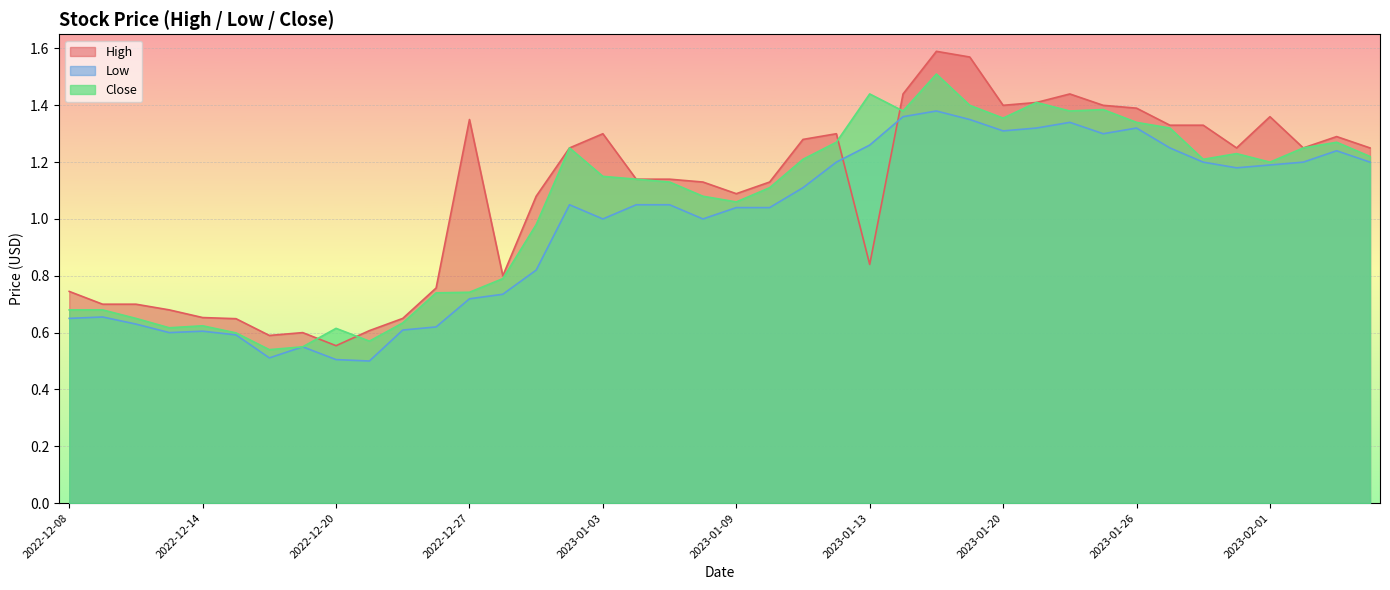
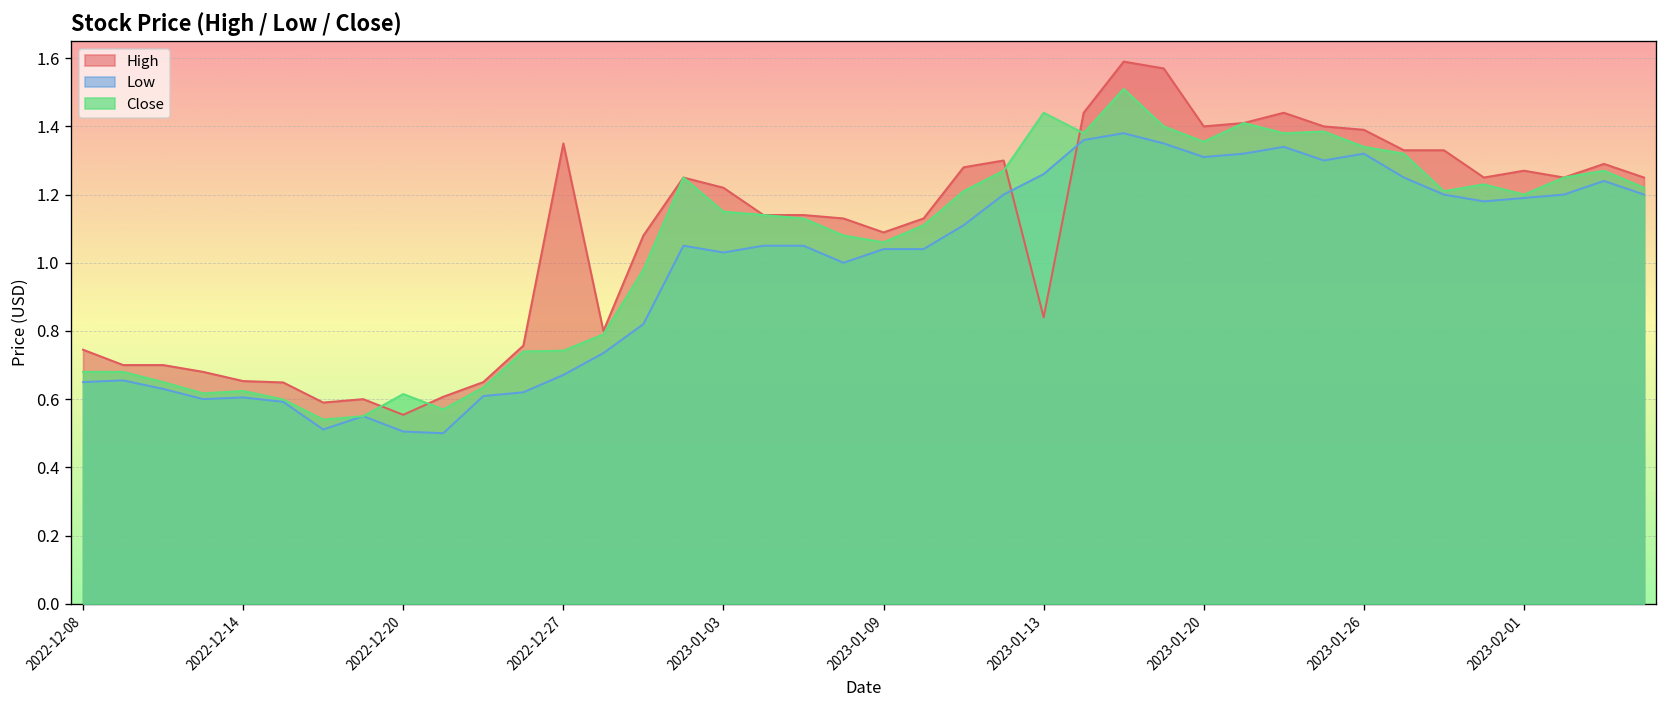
Low, 2022-12-27: 0.72 -> 0.67
High, 2023-01-03: 1.30 -> 1.22
Low, 2023-01-03: 1.00 -> 1.03
High, 2023-02-01: 1.36 -> 1.27
